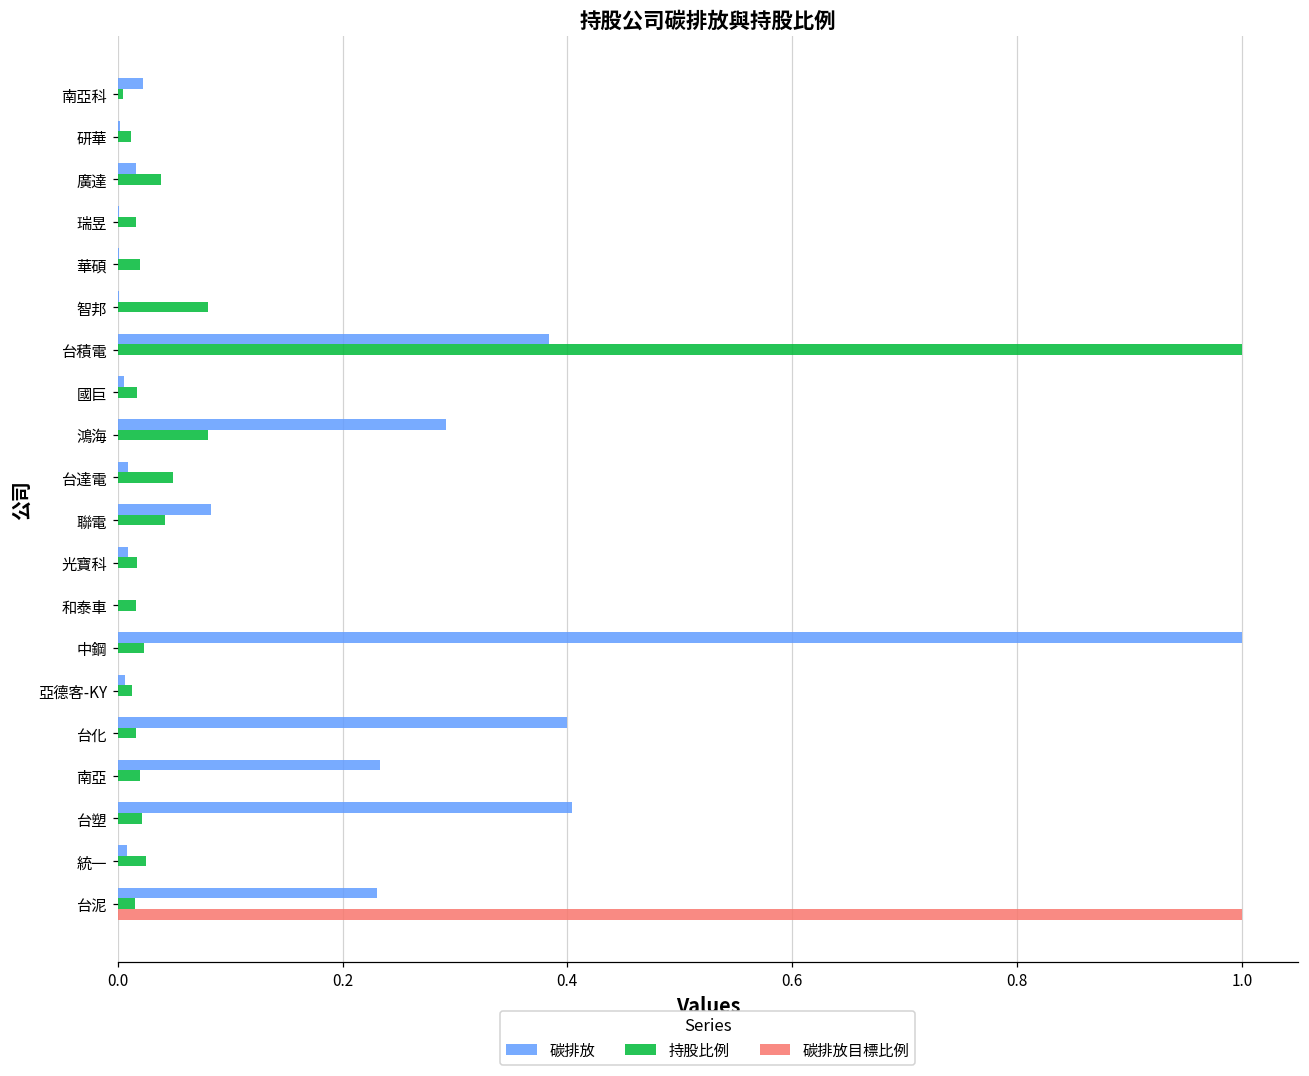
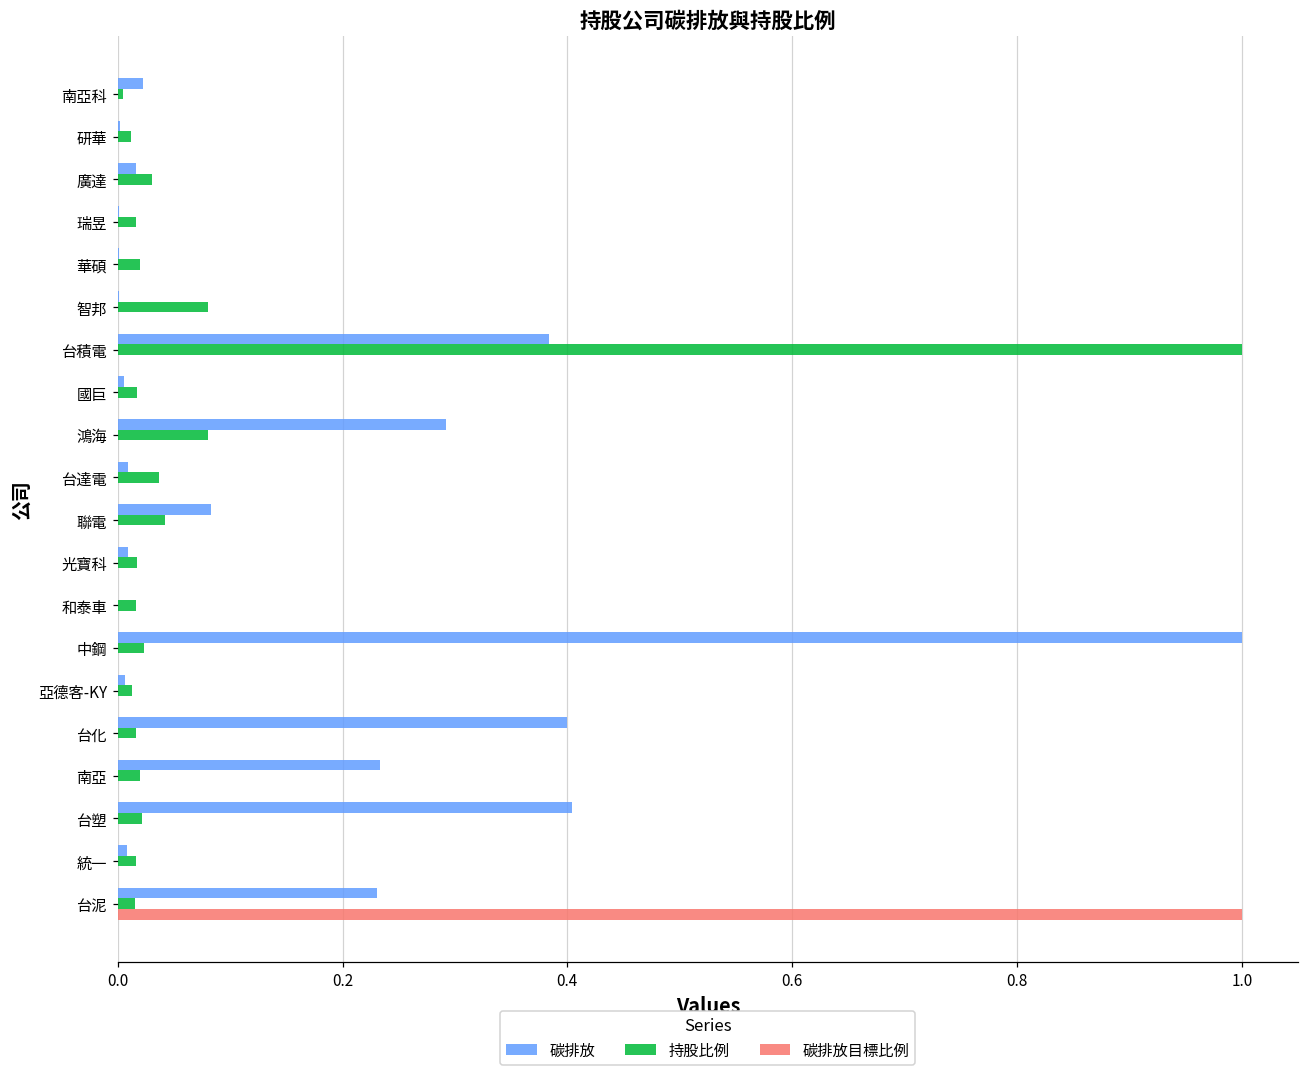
持股比例, 廣達: 0.039 -> 0.030
持股比例, 台達電: 0.050 -> 0.037
持股比例, 統一: 0.025 -> 0.016
